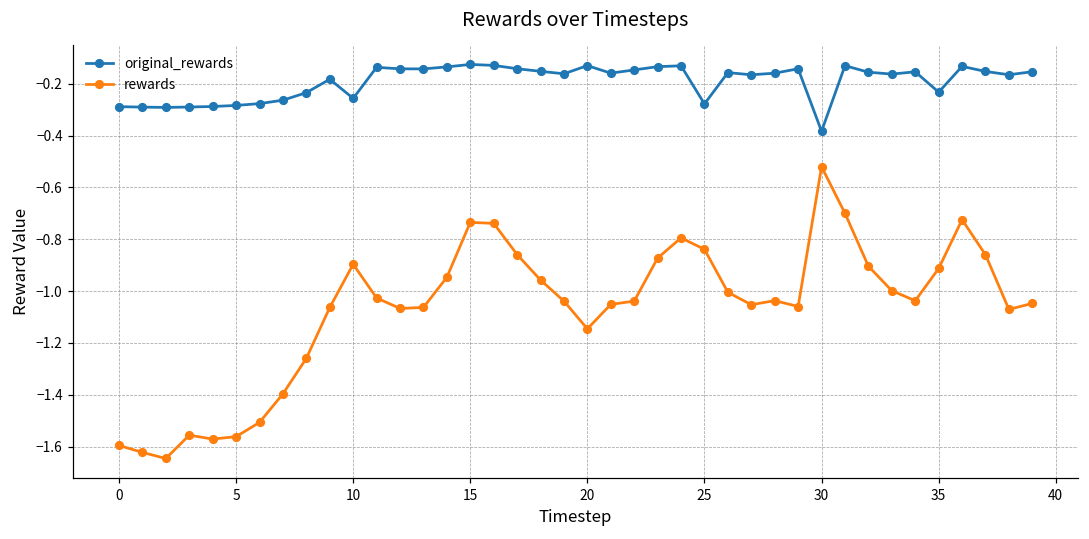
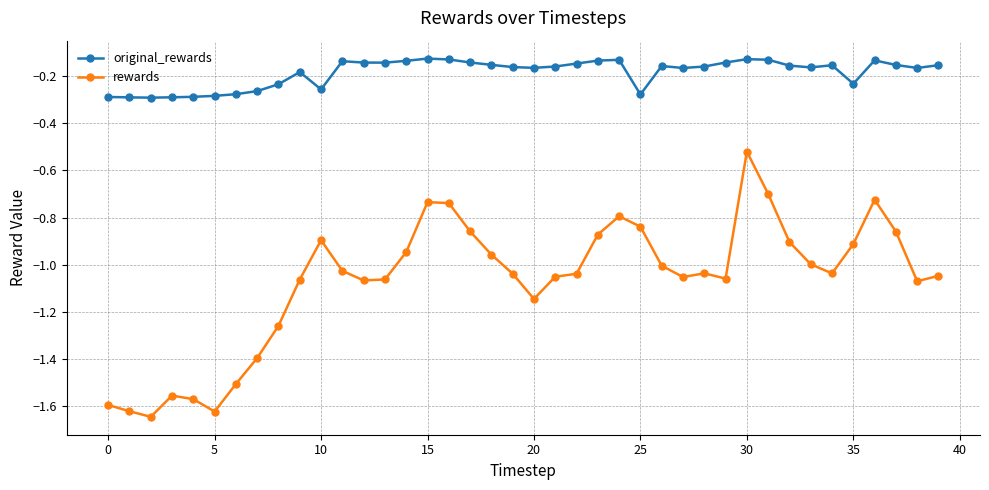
rewards, 5: -1.56 -> -1.62
original_rewards, 20: -0.13 -> -0.16
original_rewards, 30: -0.38 -> -0.13
